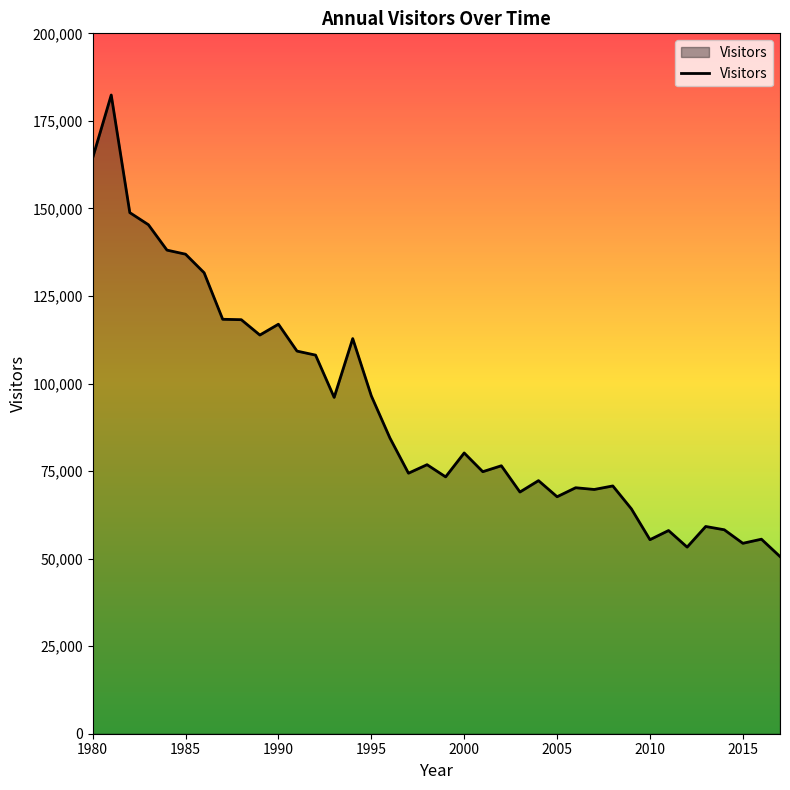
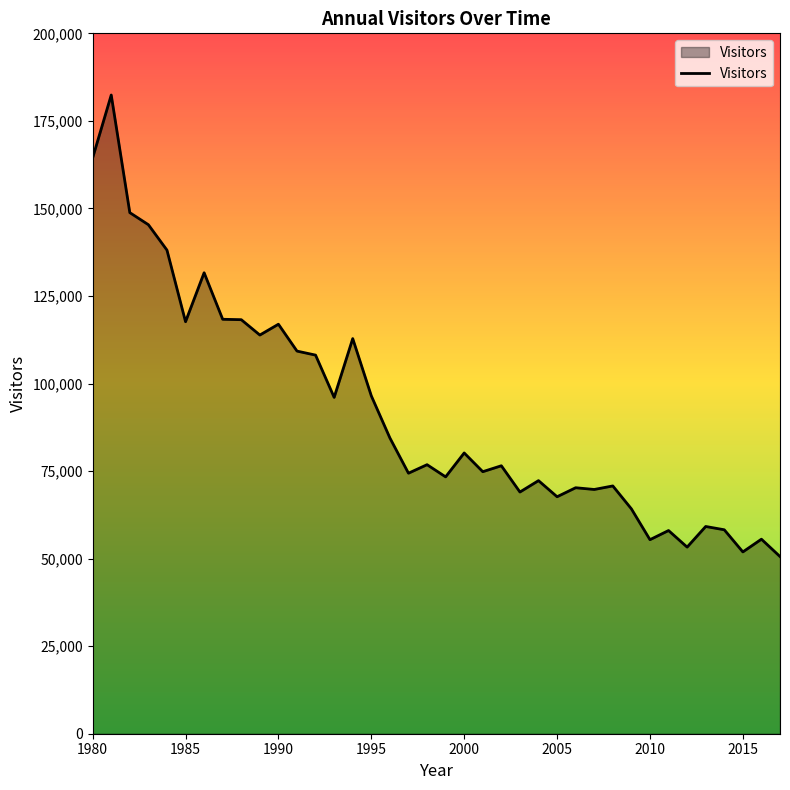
1985: 137,000 -> 118,000
2015: 54,000 -> 52,000
